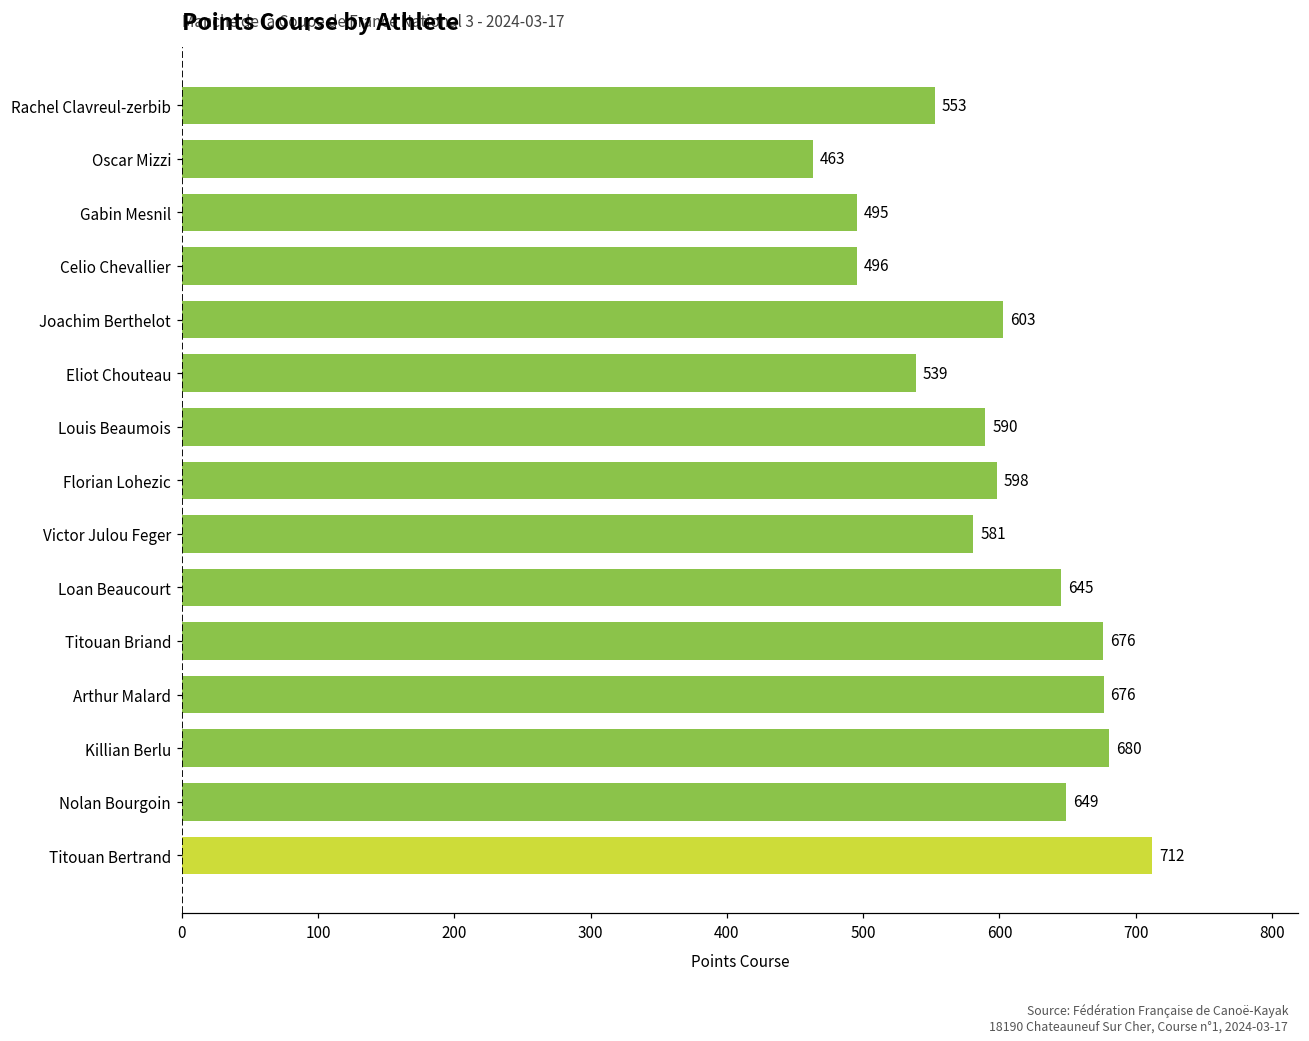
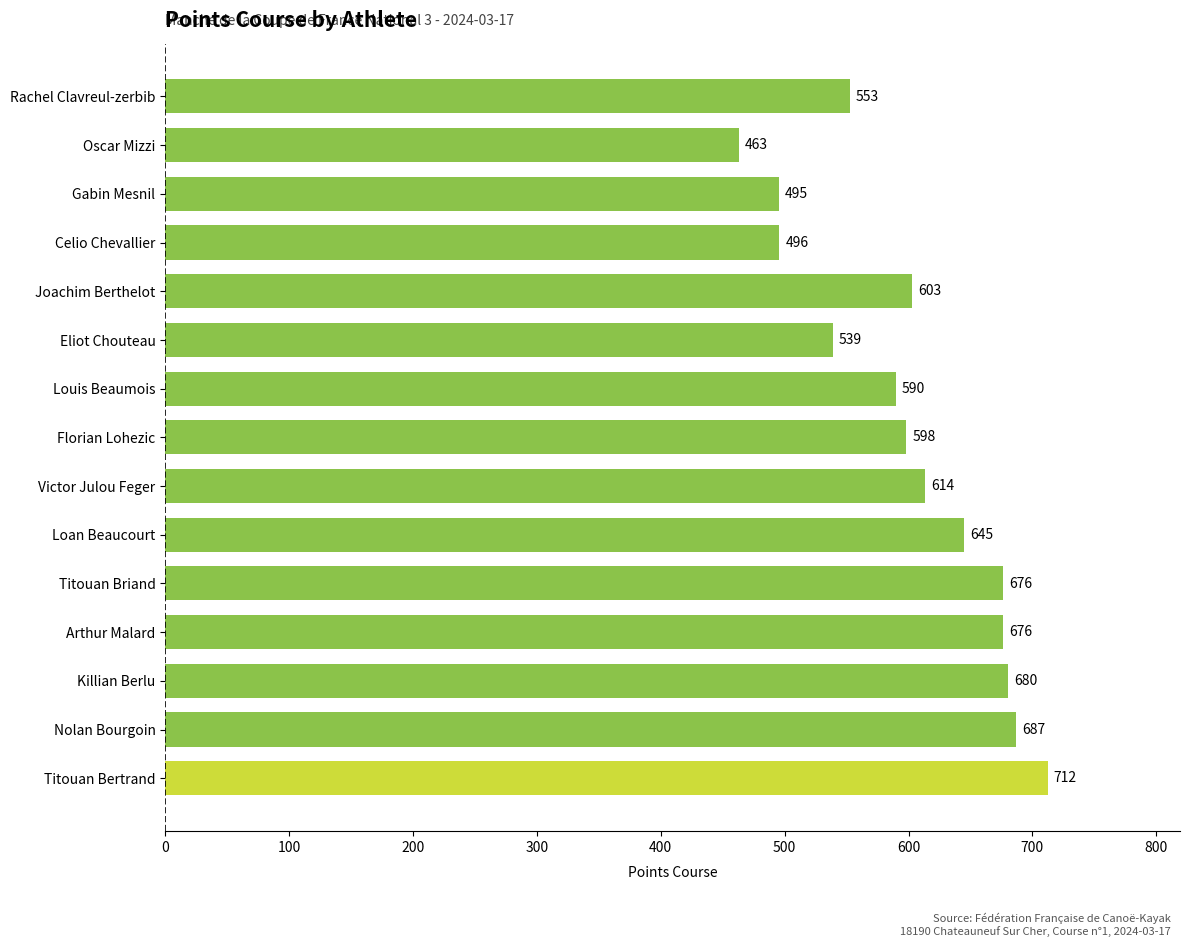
Victor Julou Feger: 581 -> 614
Nolan Bourgoin: 649 -> 687
